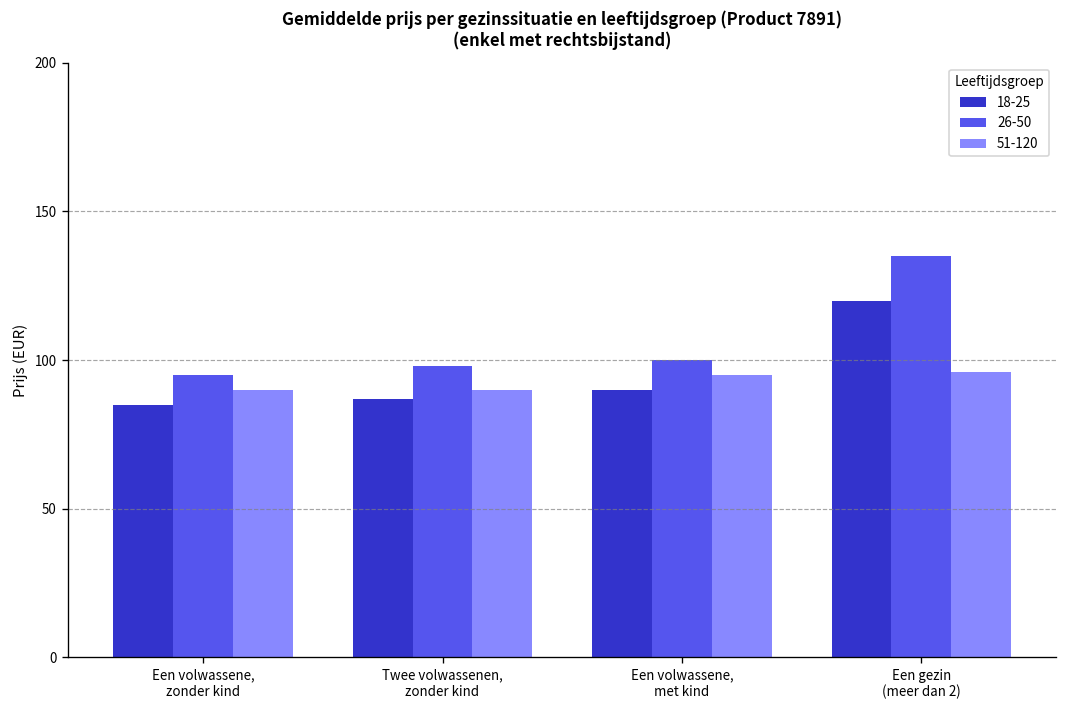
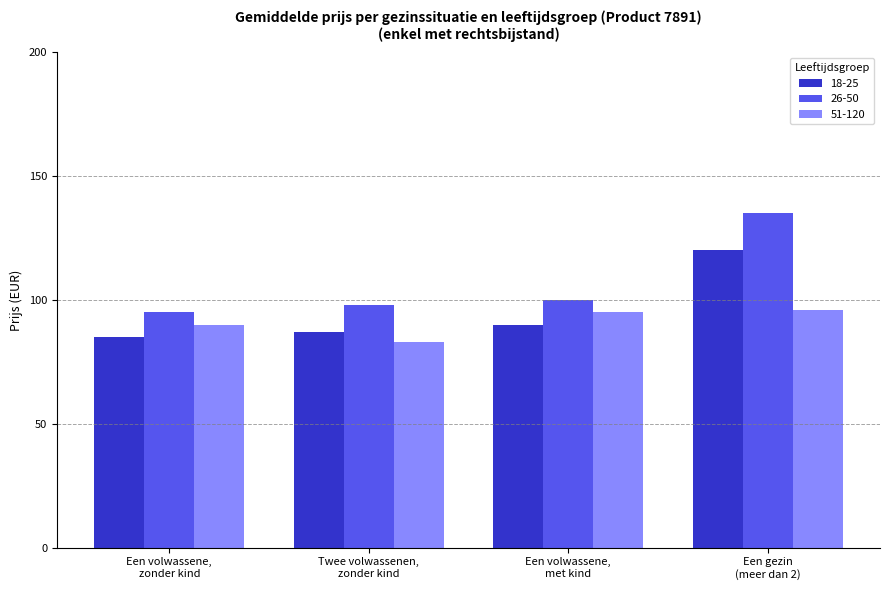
51-120, Twee volwassenen, zonder kind: 90 -> 83
